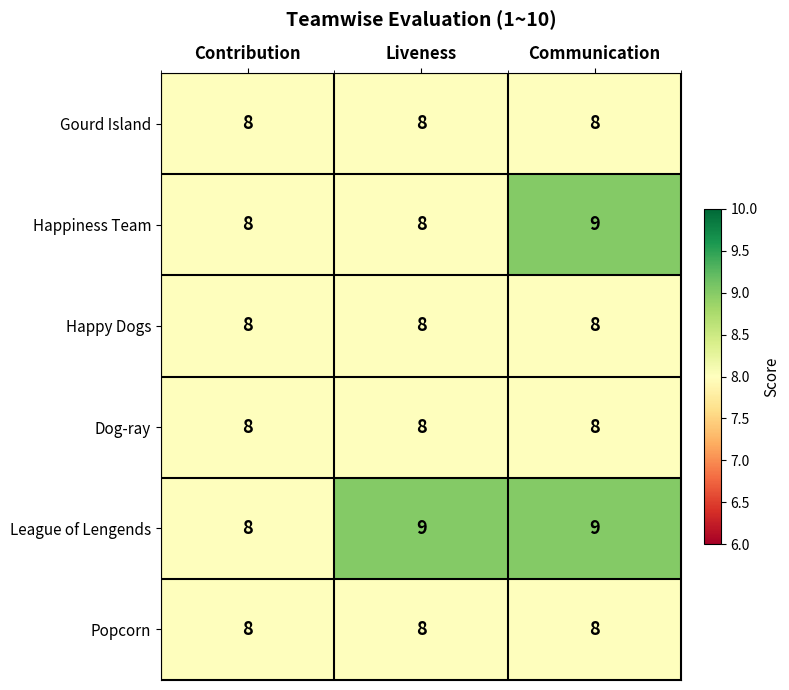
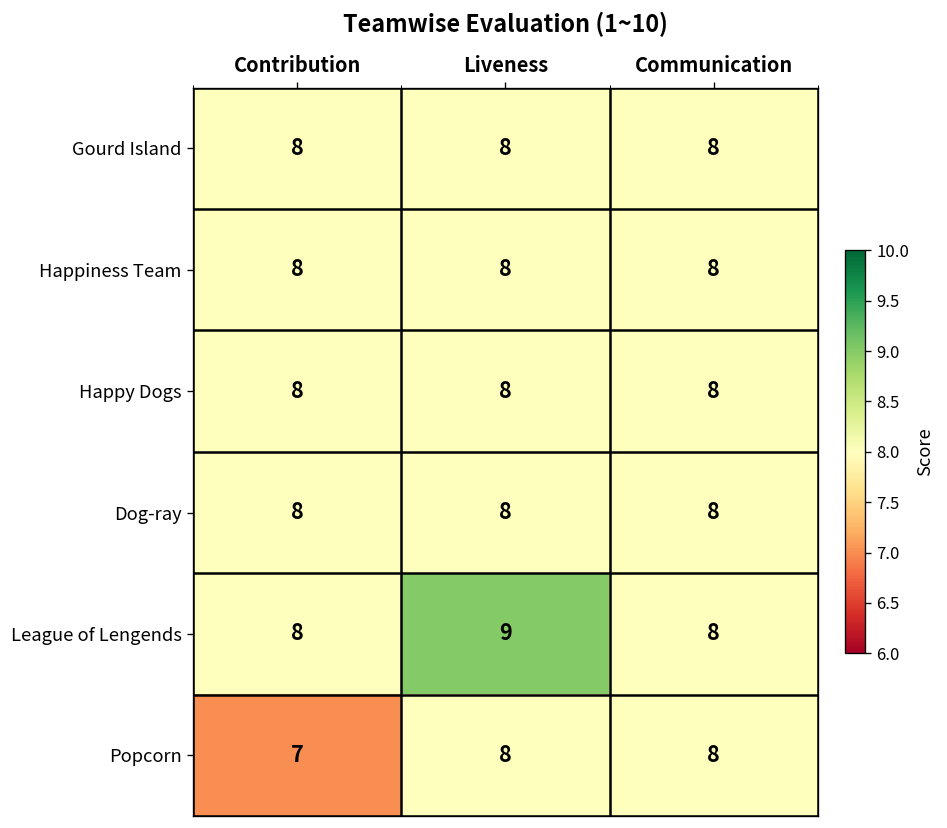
Happiness Team, Communication: 9 -> 8
League of Lengends, Communication: 9 -> 8
Popcorn, Contribution: 8 -> 7
